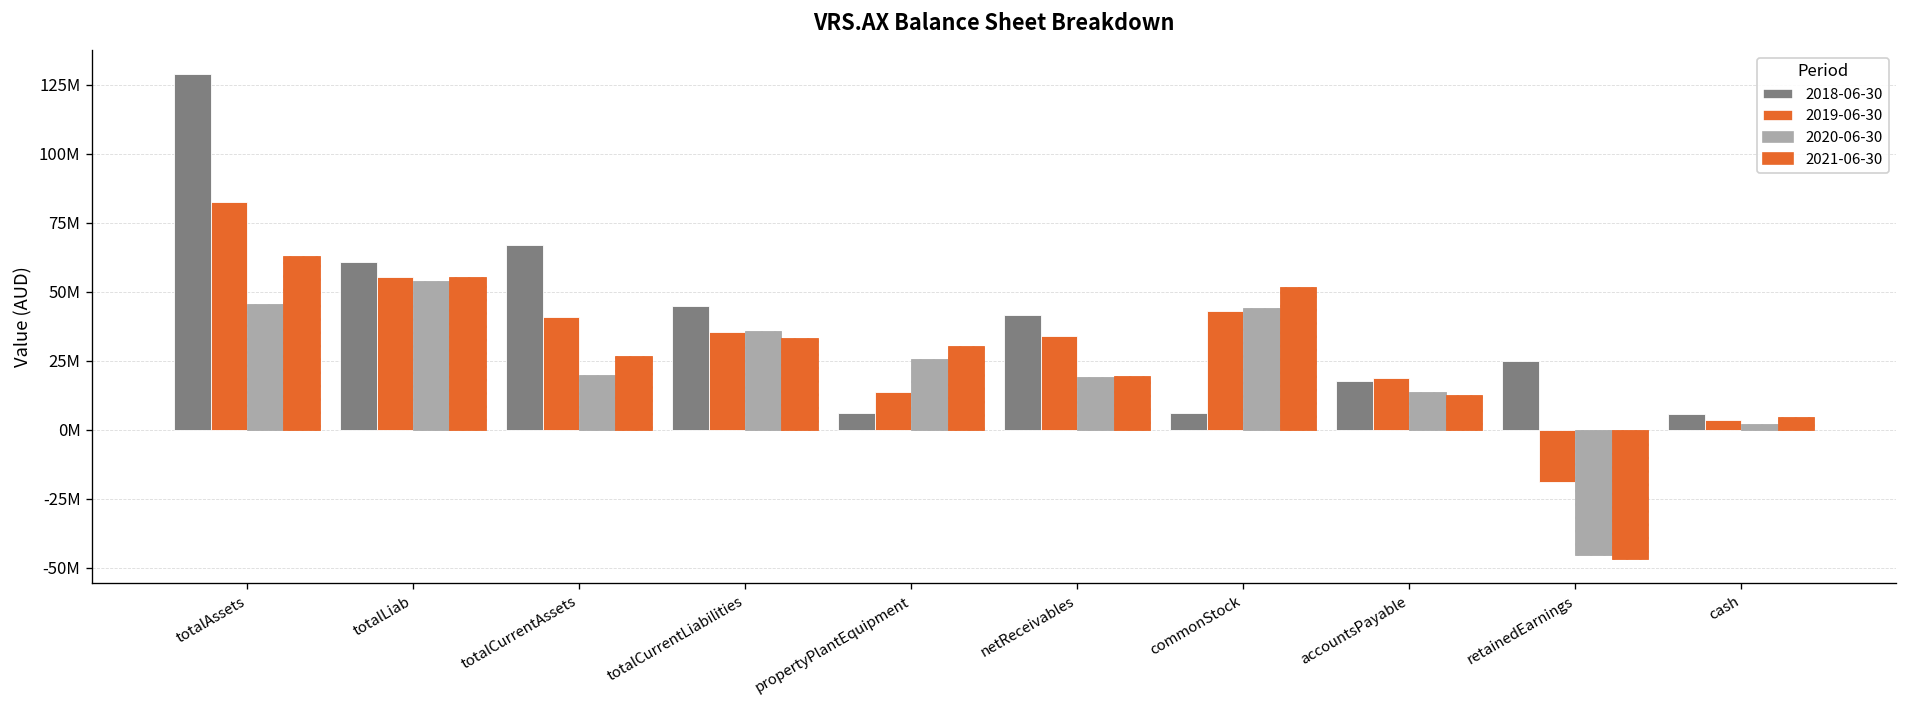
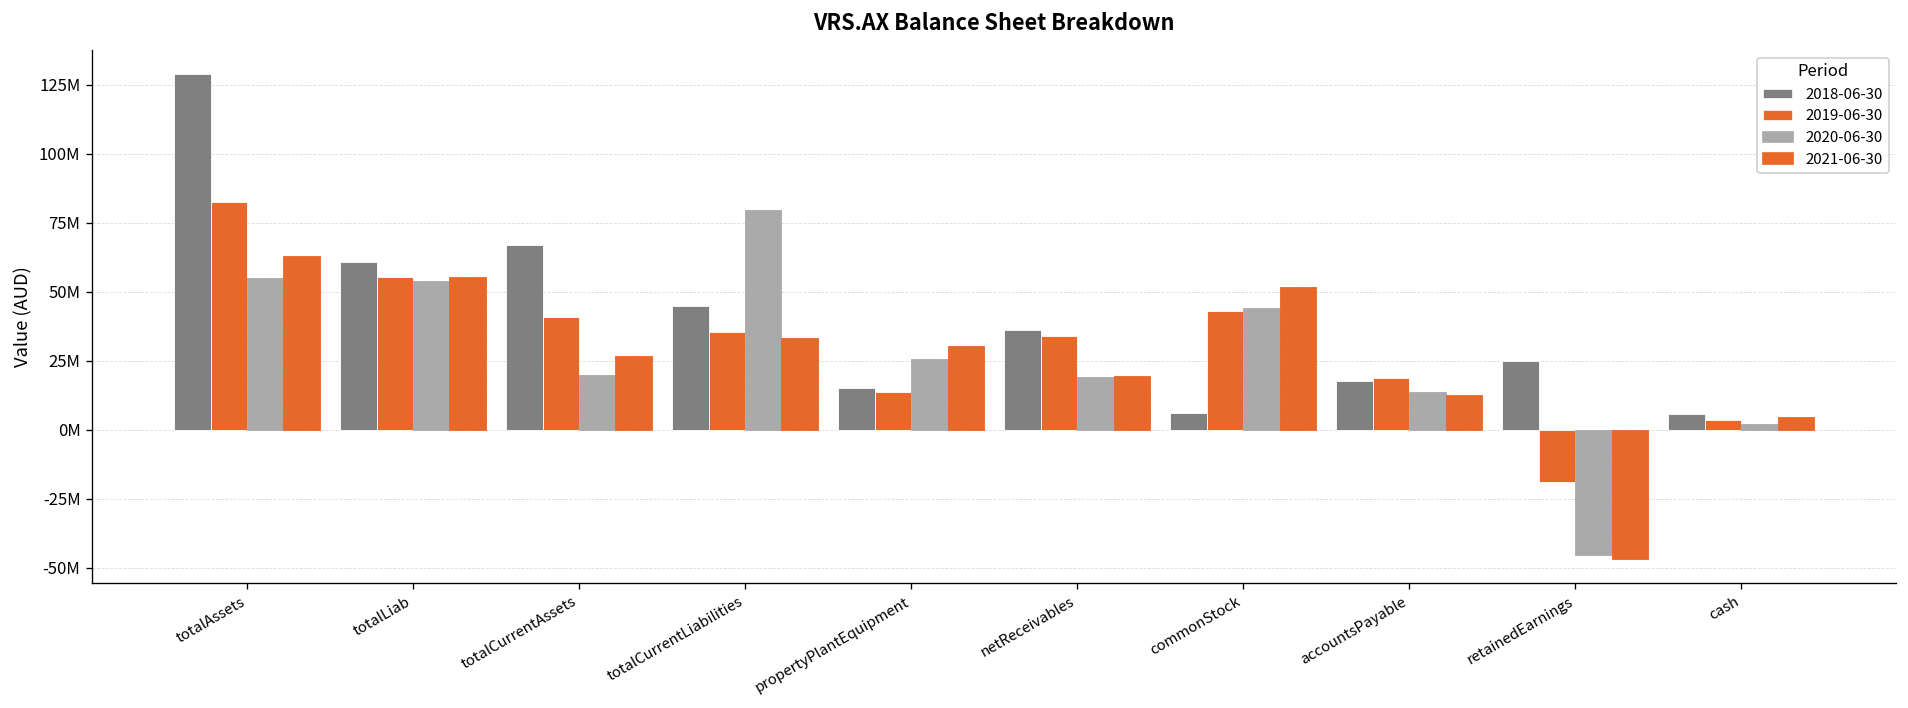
2020-06-30, totalAssets: 46000000 -> 55000000
2020-06-30, totalCurrentLiabilities: 36000000 -> 80000000
2018-06-30, propertyPlantEquipment: 6000000 -> 15000000
2018-06-30, netReceivables: 41000000 -> 36000000
